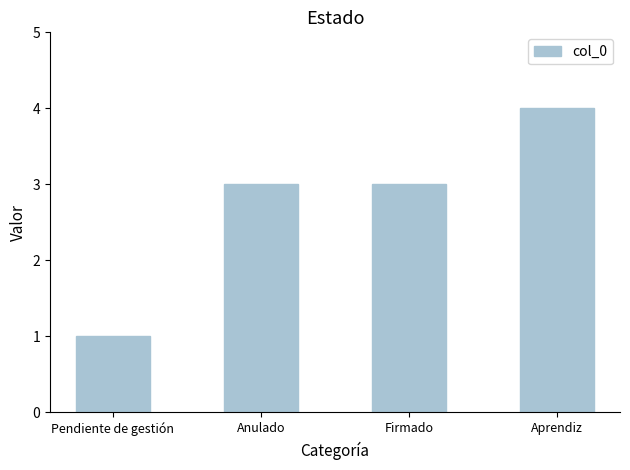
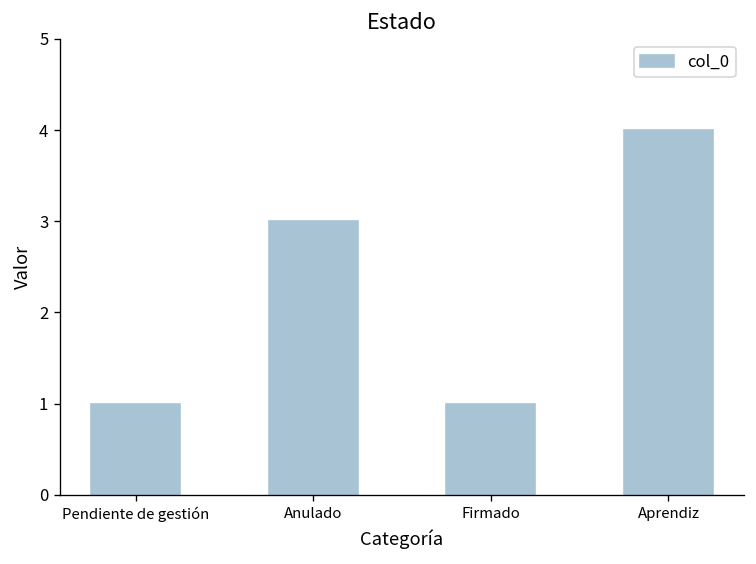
Firmado: 3 -> 1
